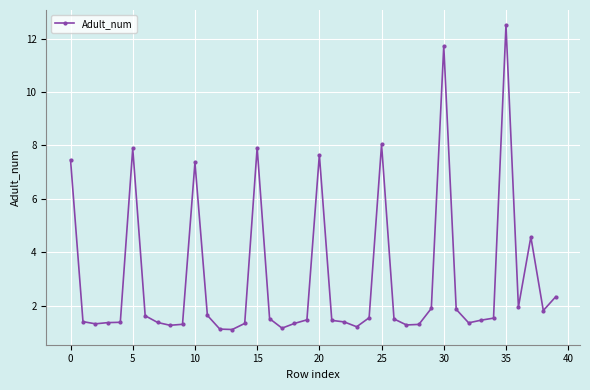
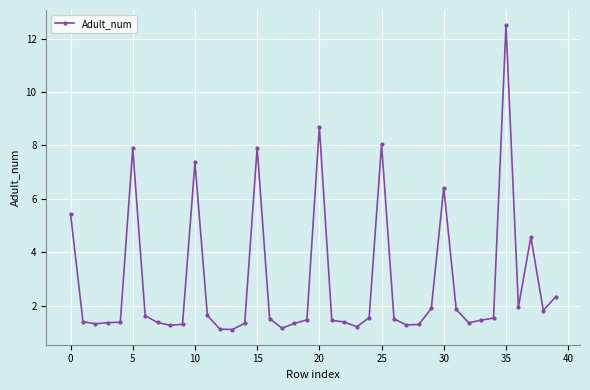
0: 7.5 -> 5.4
20: 7.7 -> 8.7
30: 11.7 -> 6.4
